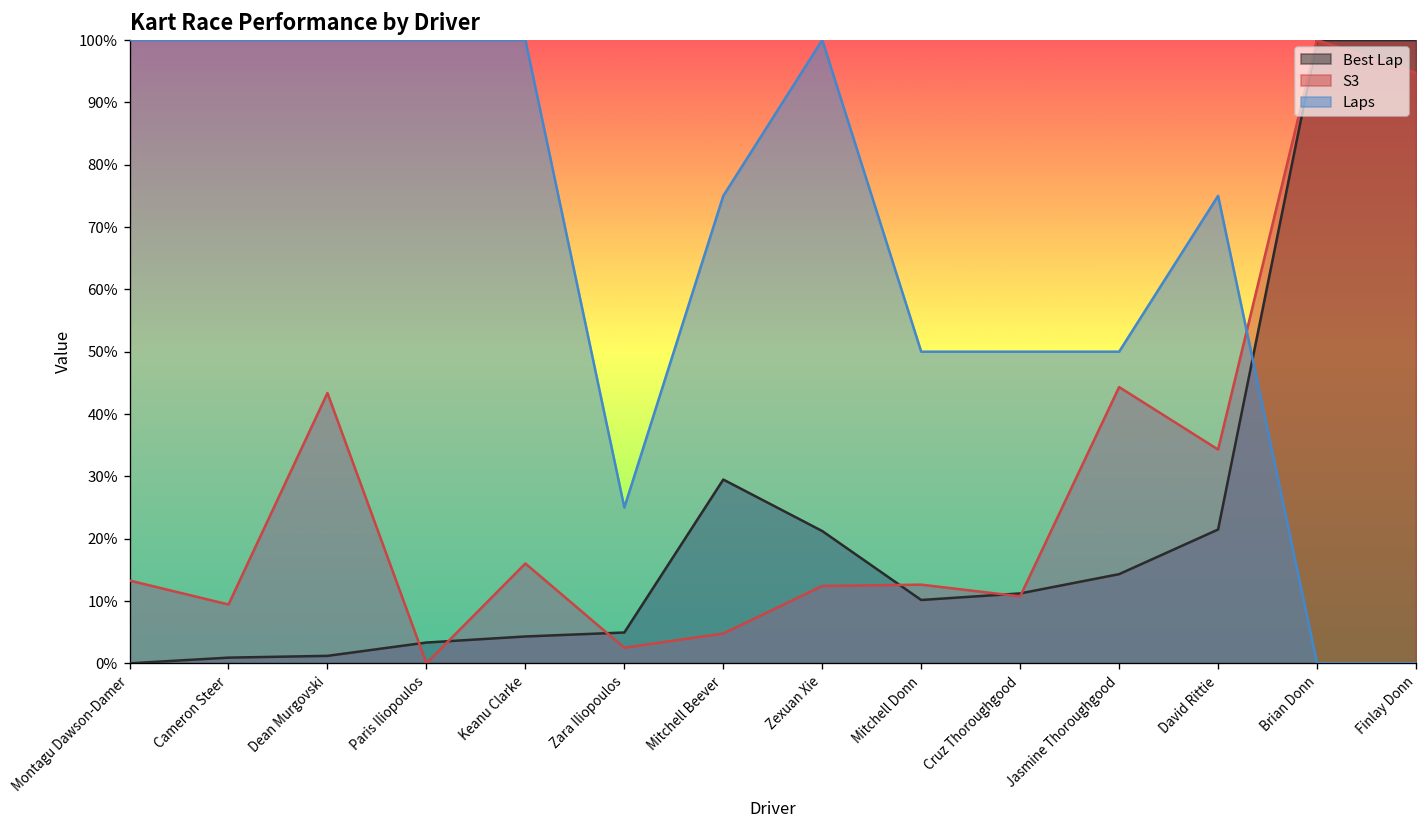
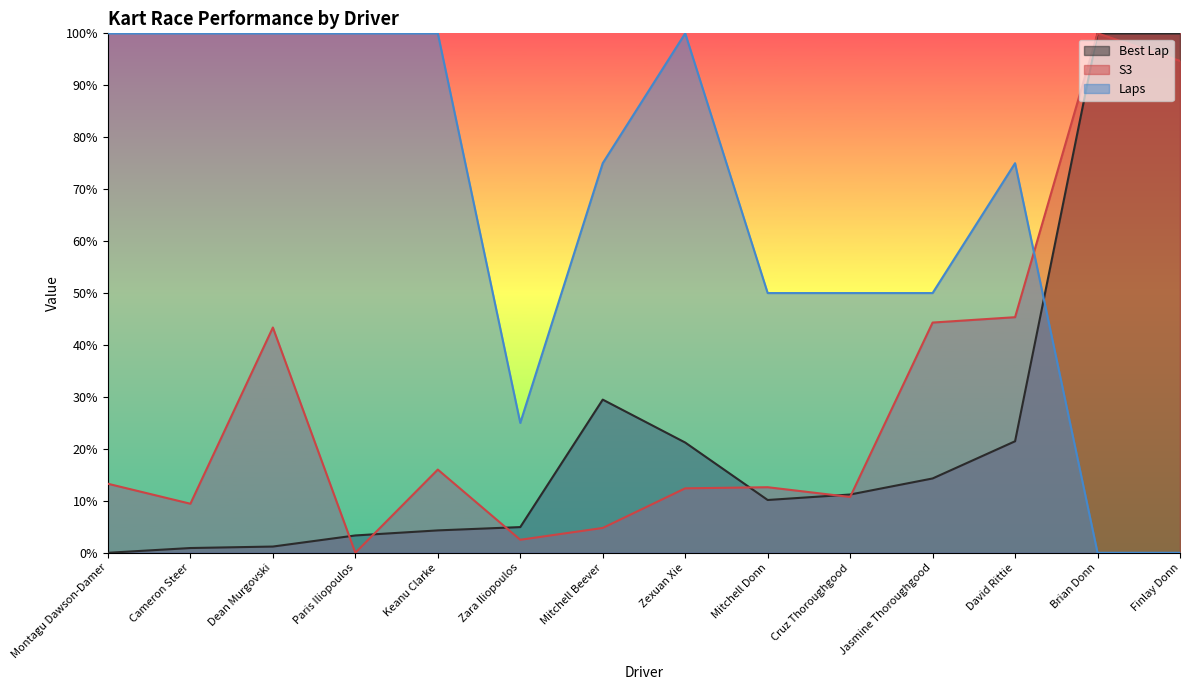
S3, David Rittie: 34% -> 45%
